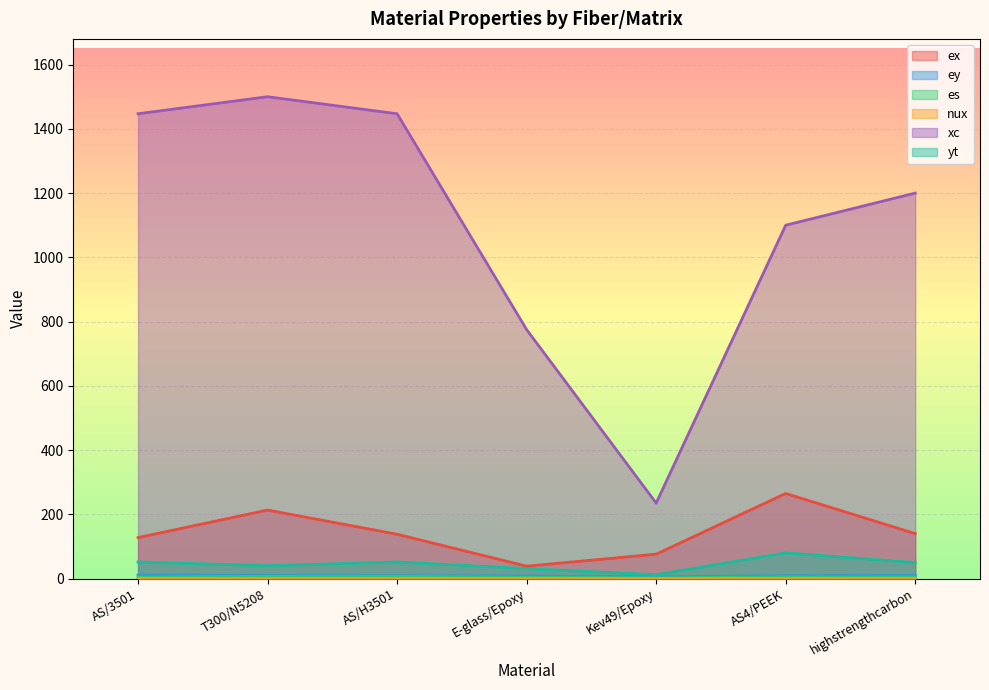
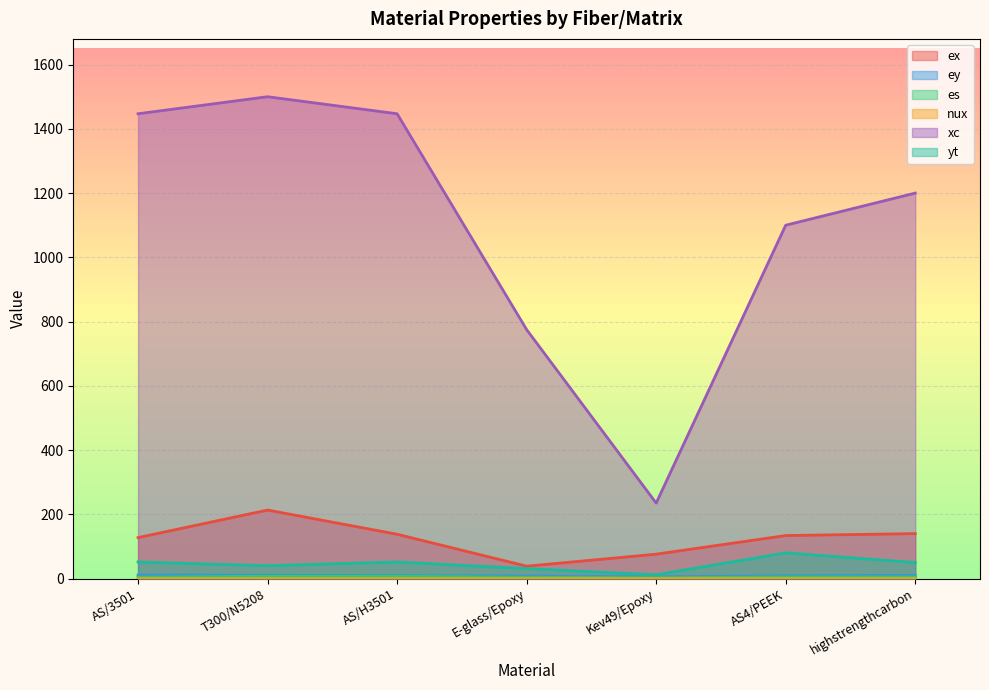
ex, AS4/PEEK: 270 -> 130
